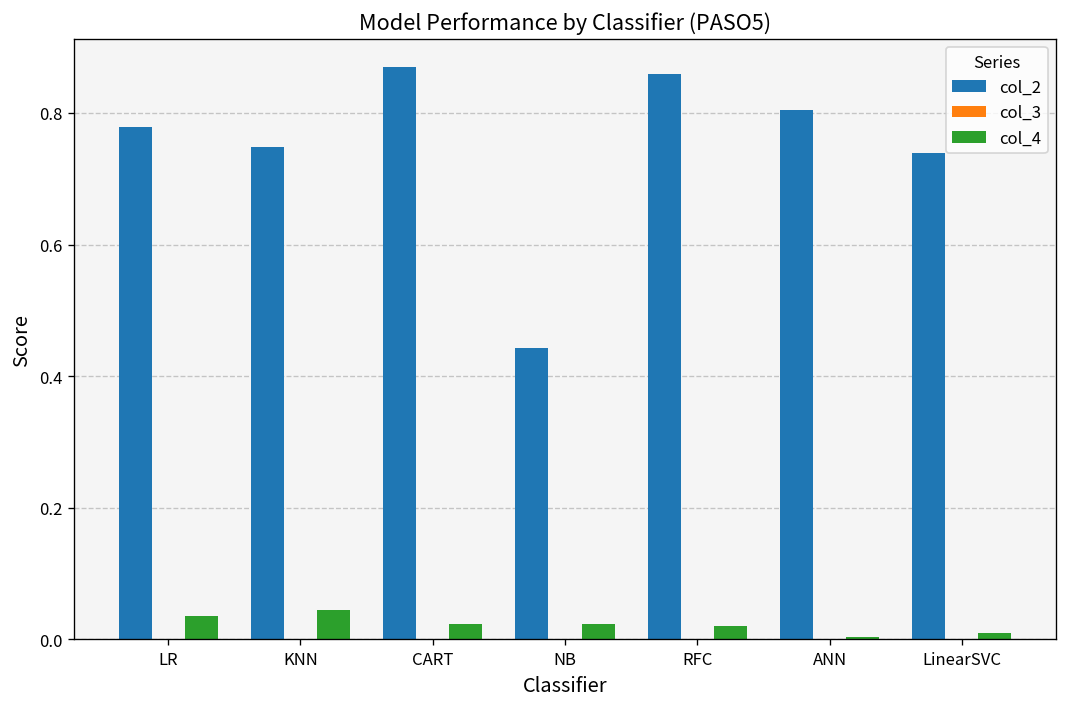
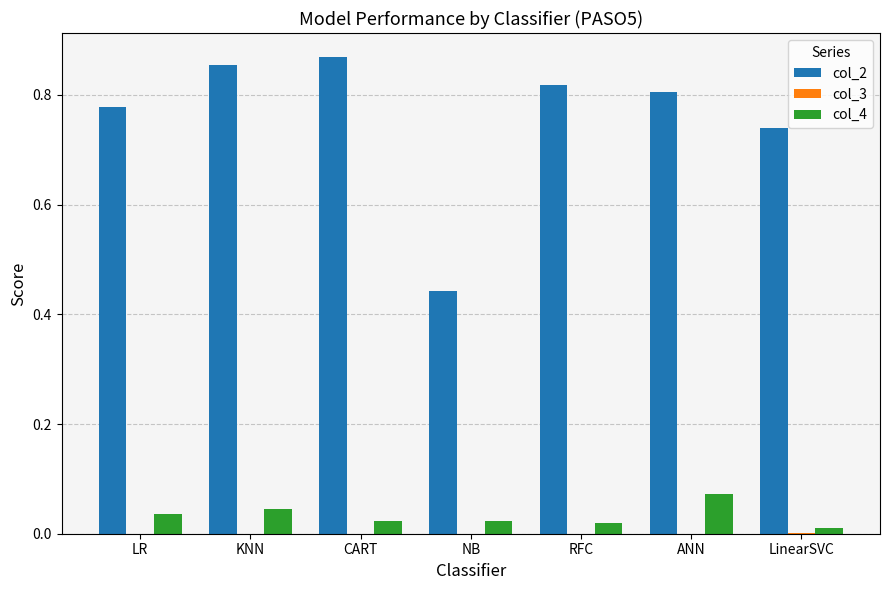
col_2, KNN: 0.75 -> 0.86
col_2, RFC: 0.86 -> 0.82
col_4, ANN: 0.00 -> 0.07
